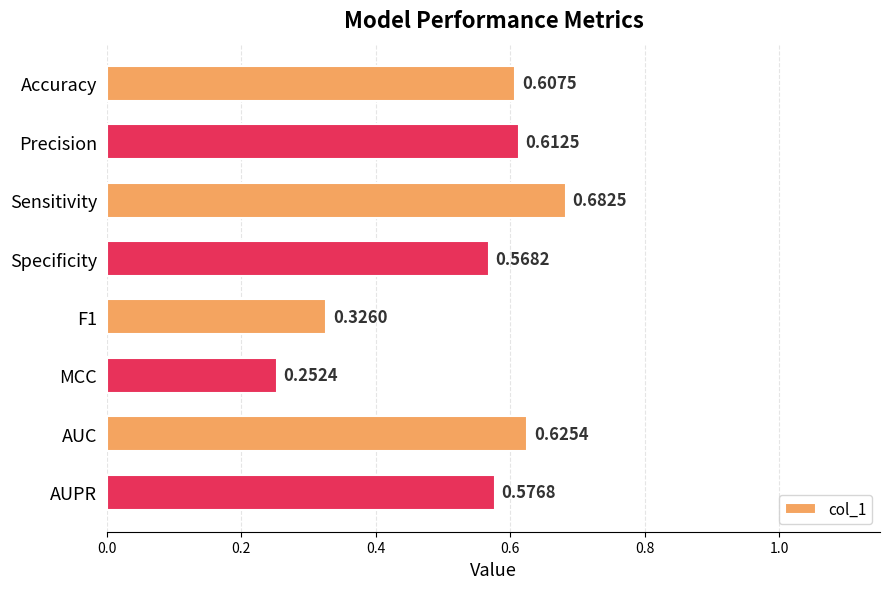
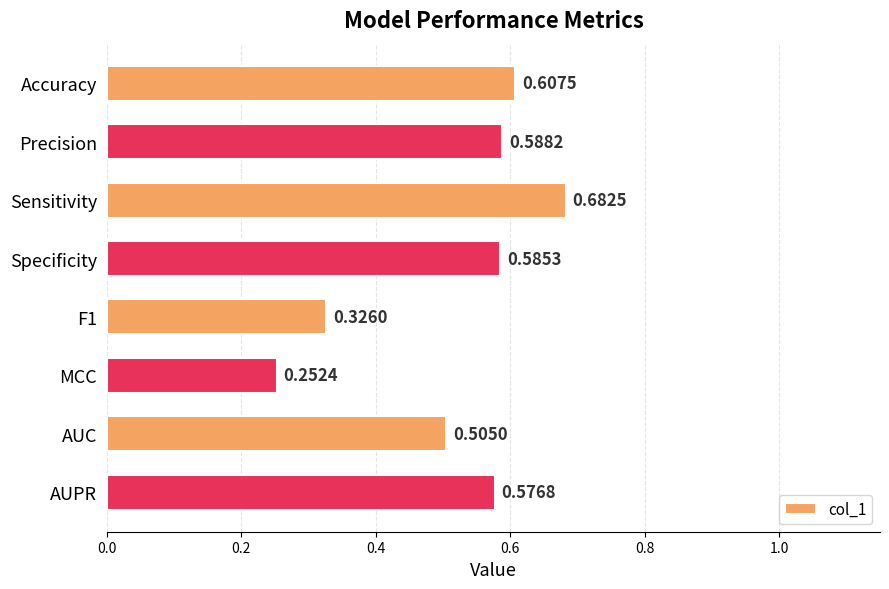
Precision: 0.6125 -> 0.5882
Specificity: 0.5682 -> 0.5853
AUC: 0.6254 -> 0.5050
